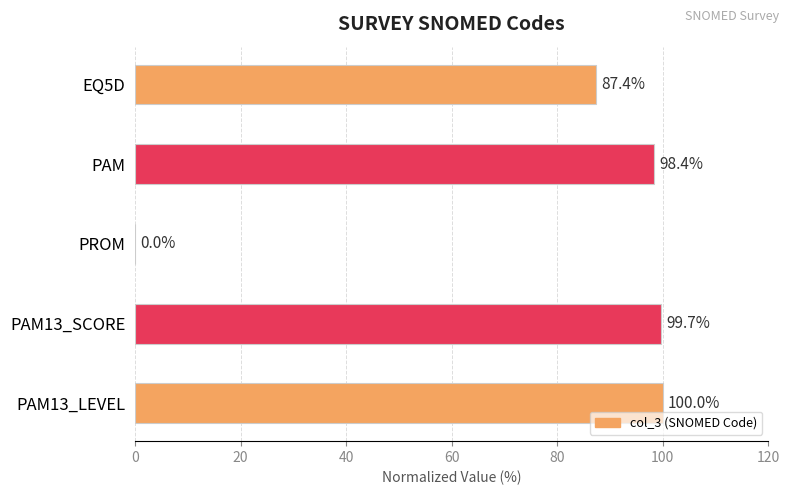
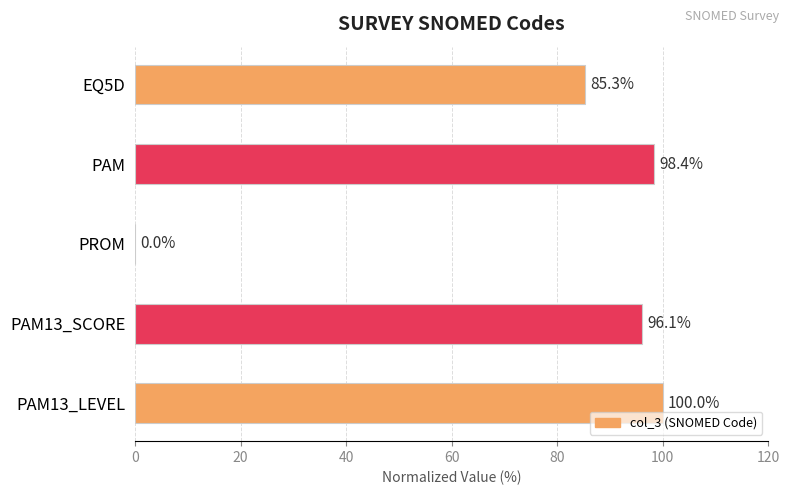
EQ5D: 87.4% -> 85.3%
PAM13_SCORE: 99.7% -> 96.1%
